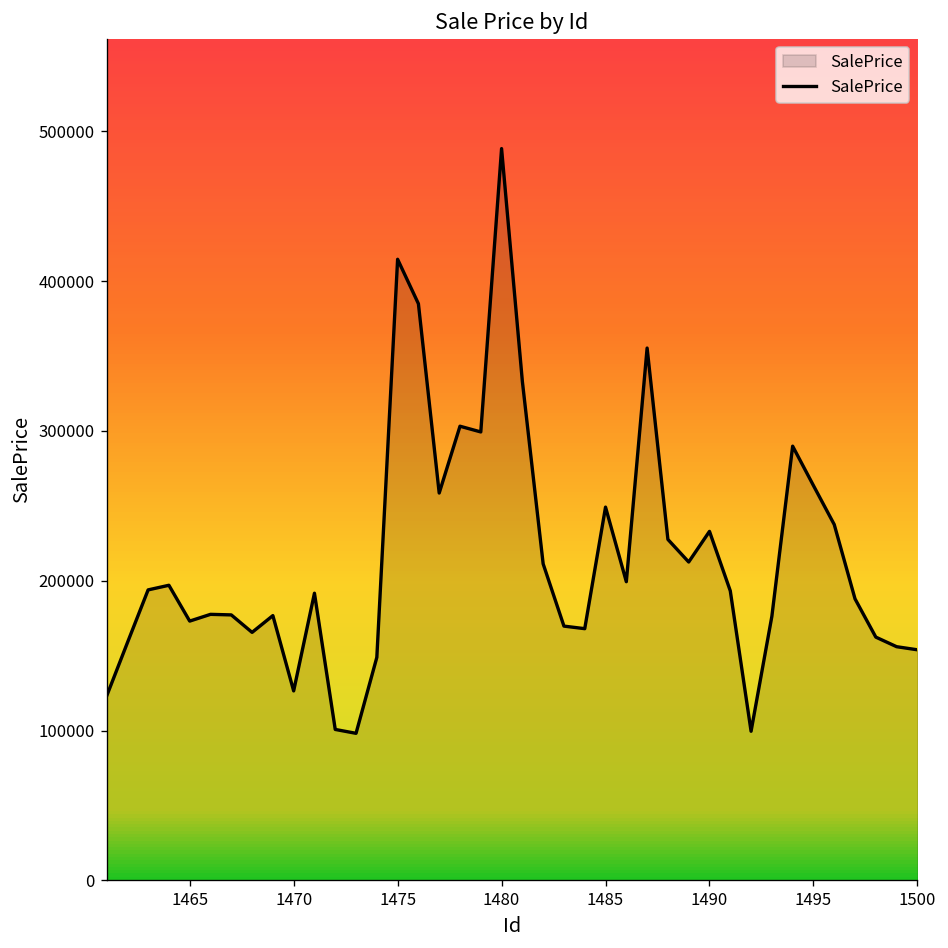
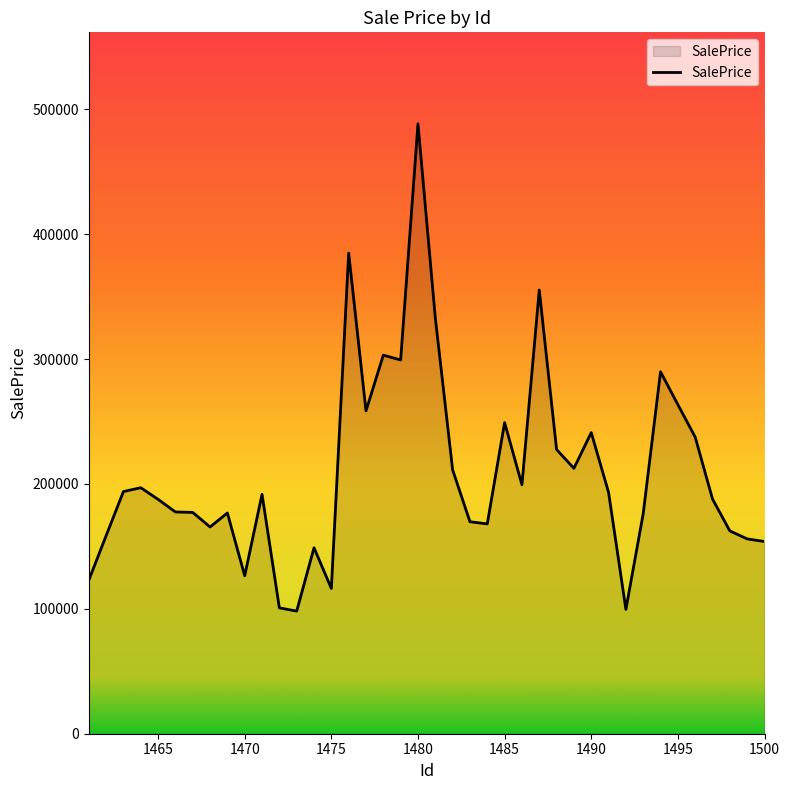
1465: 173000 -> 188000
1475: 415000 -> 116000
1490: 233000 -> 241000
